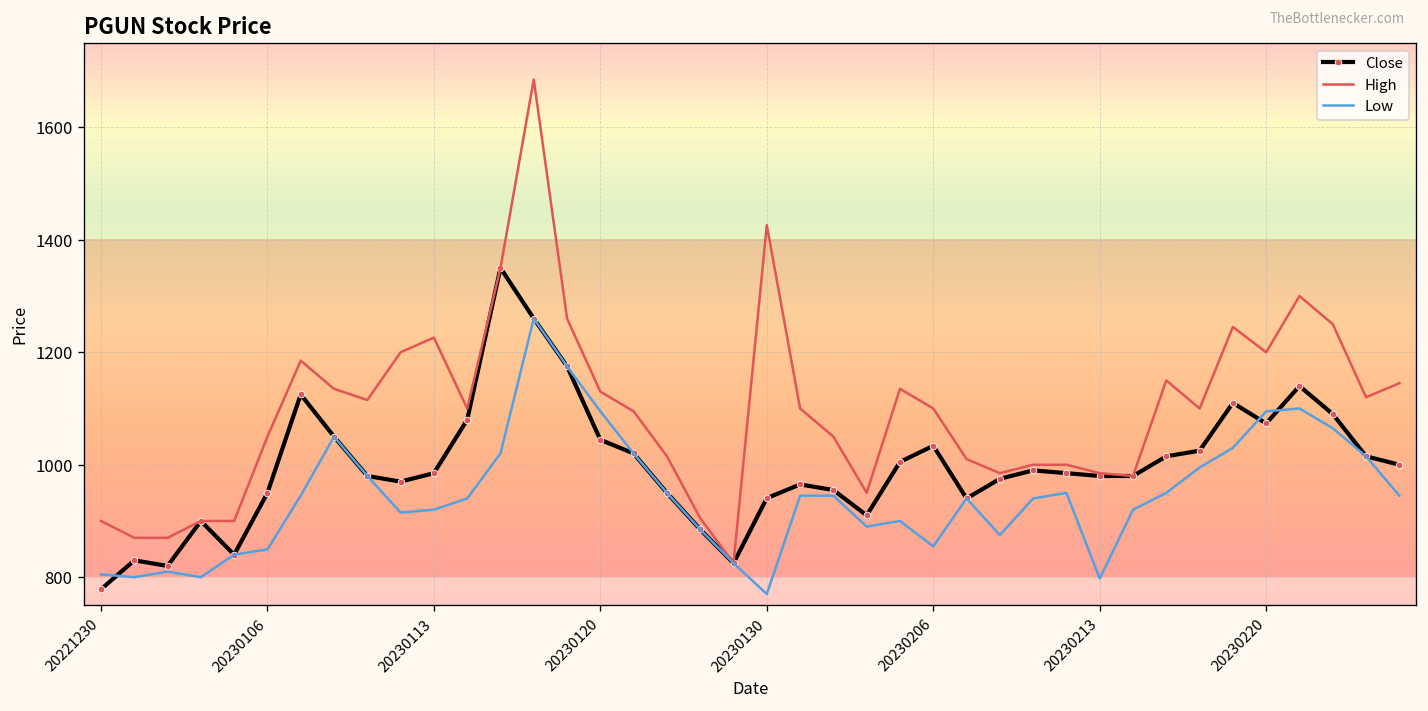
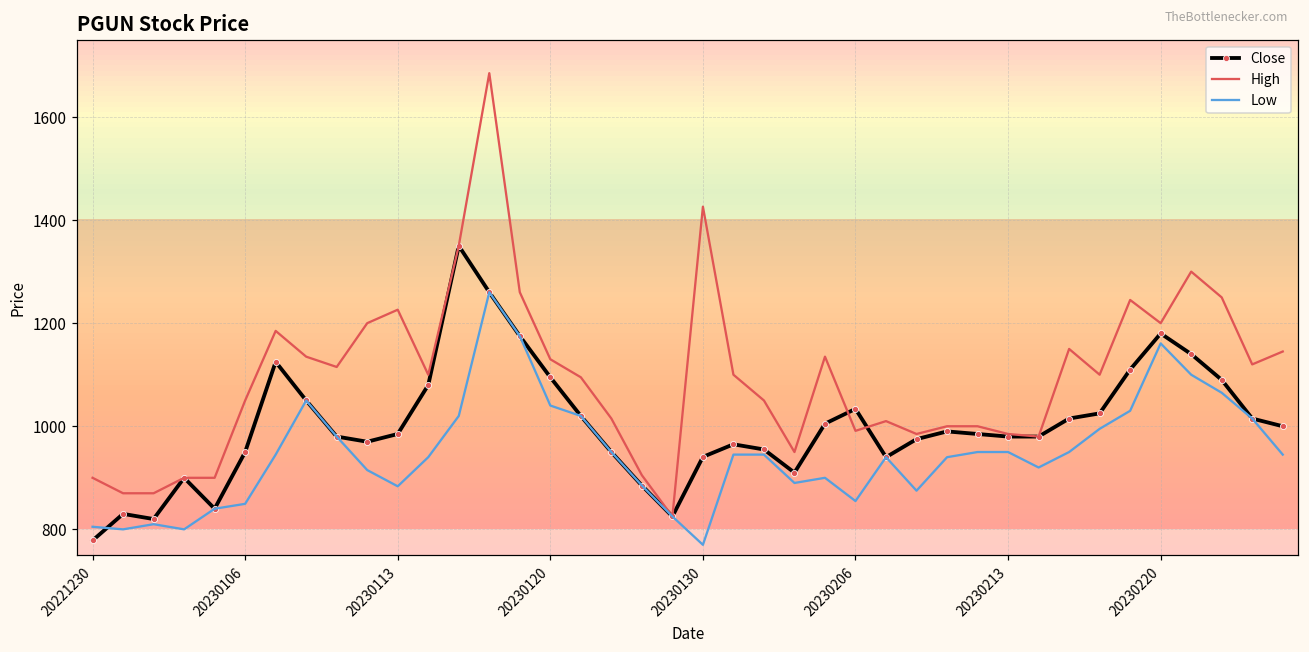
Low, 20230113: 920 -> 880
Close, 20230120: 1040 -> 1100
Low, 20230120: 1100 -> 1040
High, 20230206: 1100 -> 990
Low, 20230213: 800 -> 950
Close, 20230220: 1070 -> 1180
Low, 20230220: 1100 -> 1160
